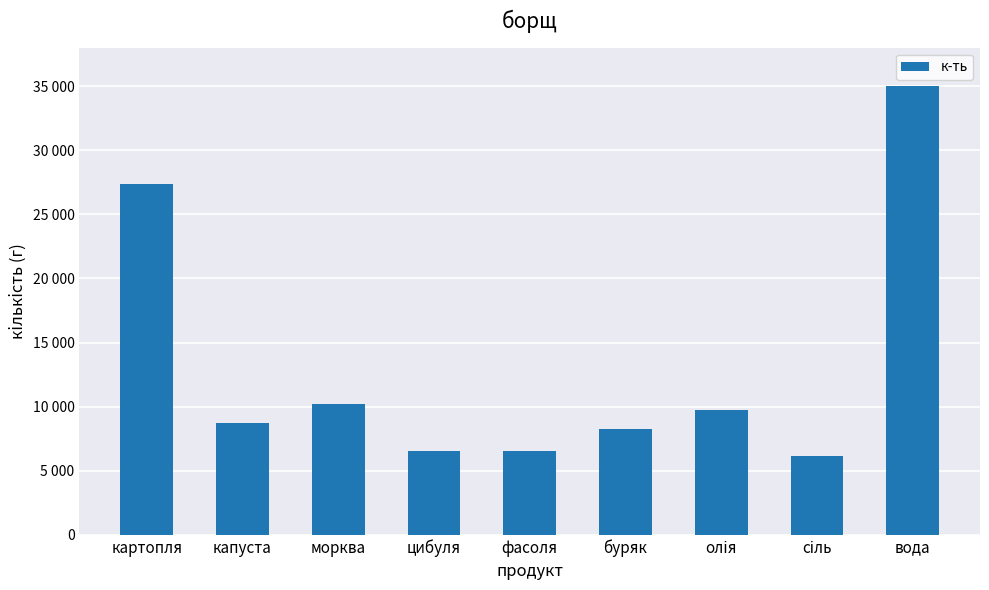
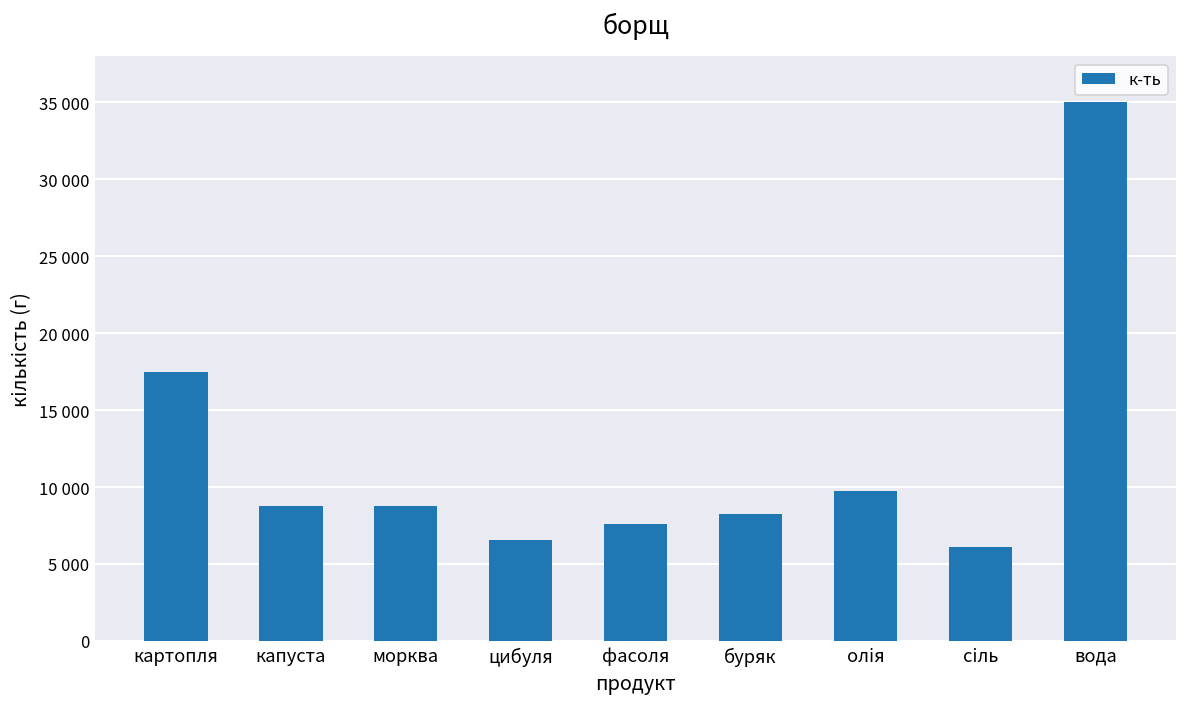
картопля: 27400 -> 17500
морква: 10200 -> 8800
фасоля: 6600 -> 7600
